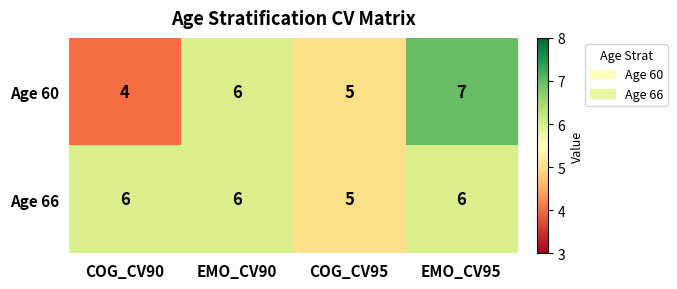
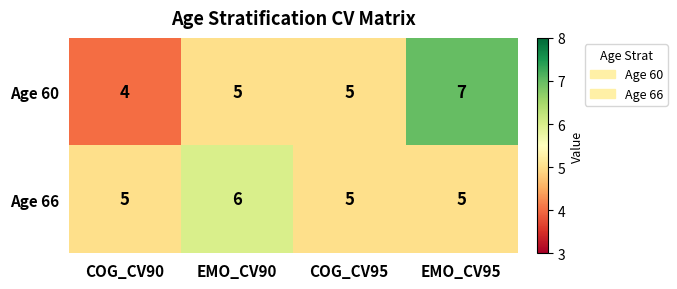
Age 60, EMO_CV90: 6 -> 5
Age 66, COG_CV90: 6 -> 5
Age 66, EMO_CV95: 6 -> 5
